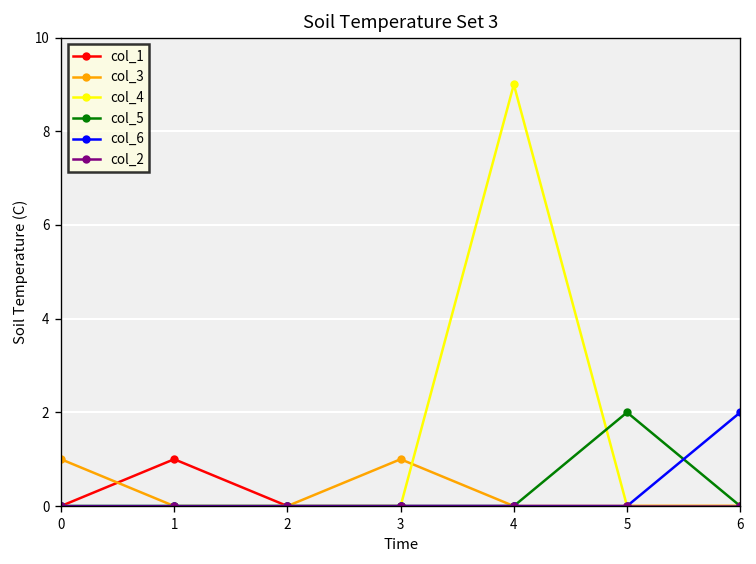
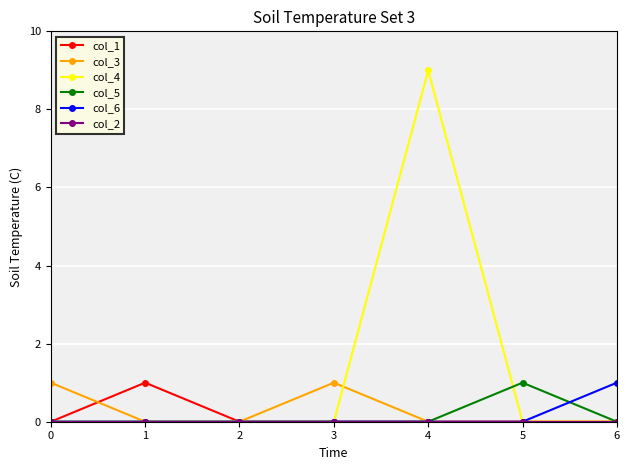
col_5, 5: 2 -> 1
col_6, 6: 2 -> 1
